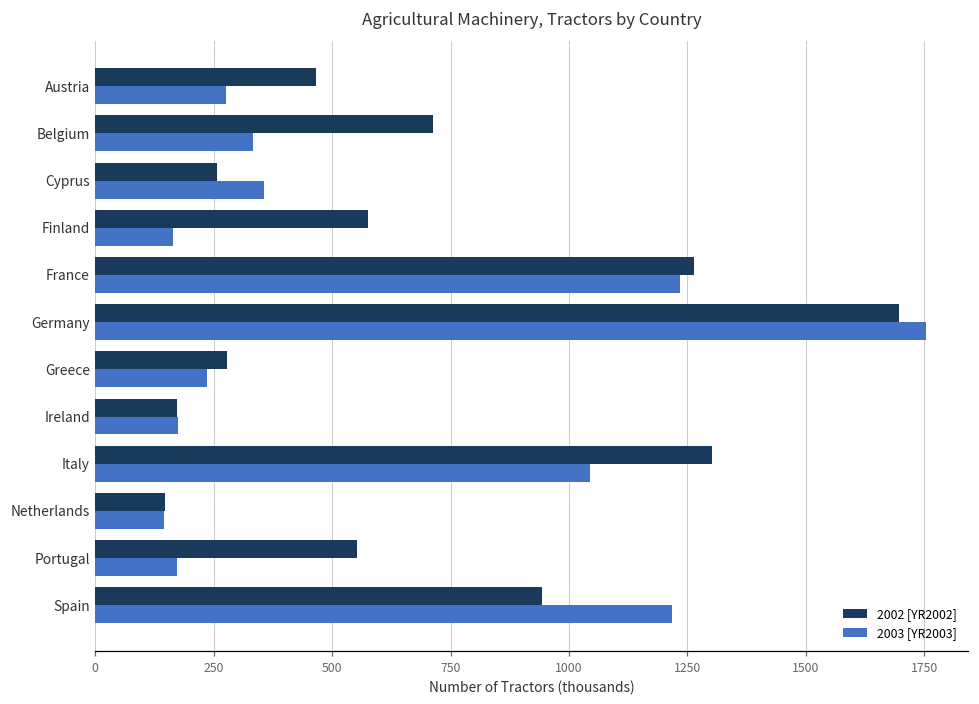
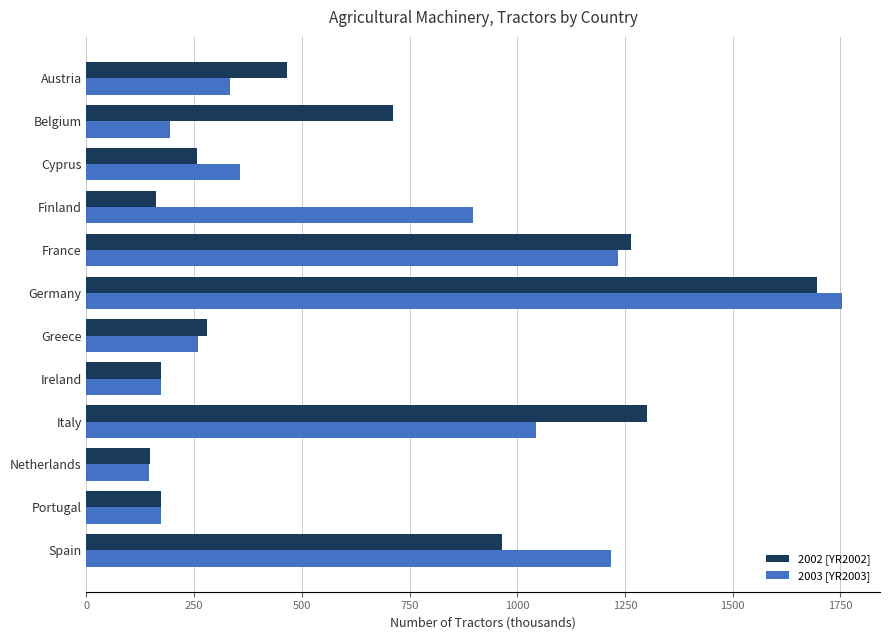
2003 [YR2003], Austria: 280 -> 330
2003 [YR2003], Belgium: 330 -> 190
2002 [YR2002], Finland: 580 -> 160
2003 [YR2003], Finland: 160 -> 900
2003 [YR2003], Greece: 240 -> 260
2002 [YR2002], Portugal: 550 -> 170
2002 [YR2002], Spain: 940 -> 960
